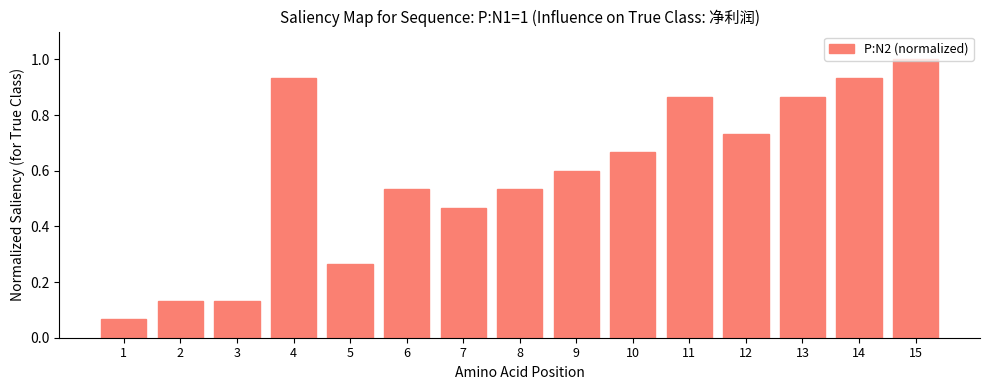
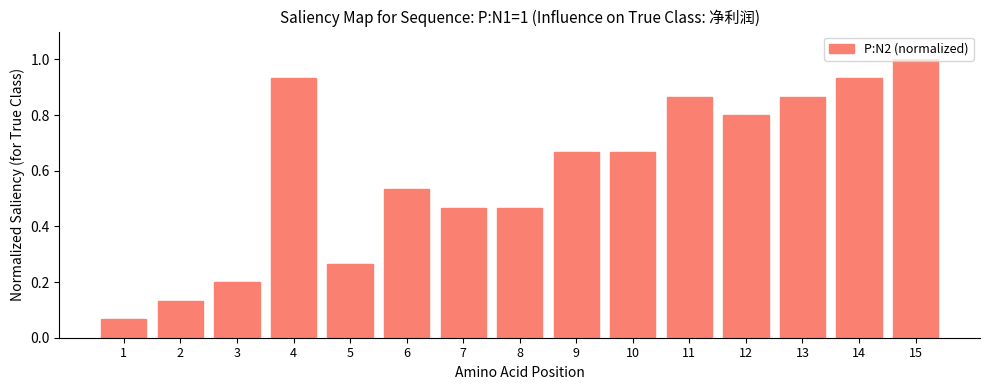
3: 0.13 -> 0.20
8: 0.53 -> 0.47
9: 0.60 -> 0.67
12: 0.73 -> 0.80
